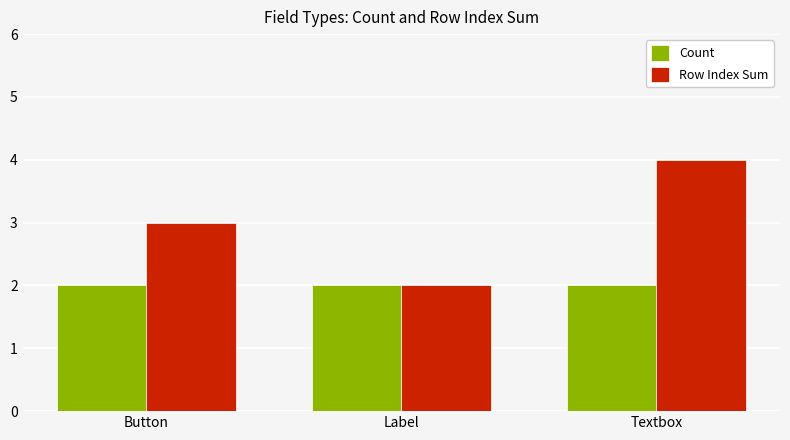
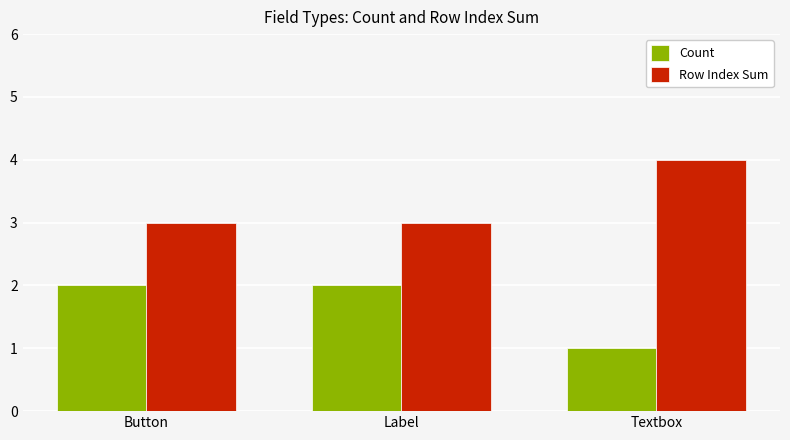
Row Index Sum, Label: 2 -> 3
Count, Textbox: 2 -> 1
